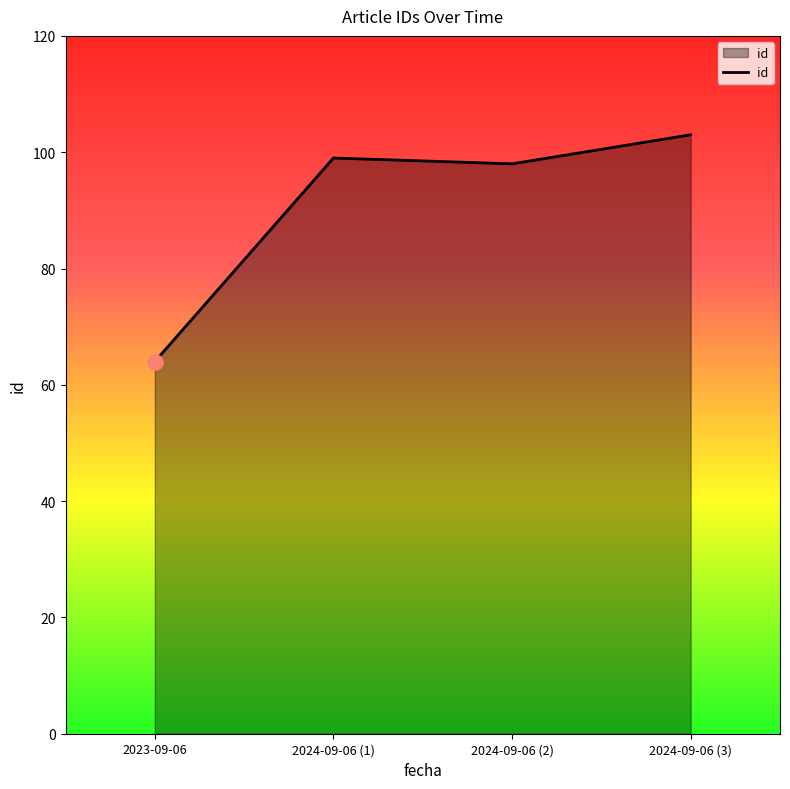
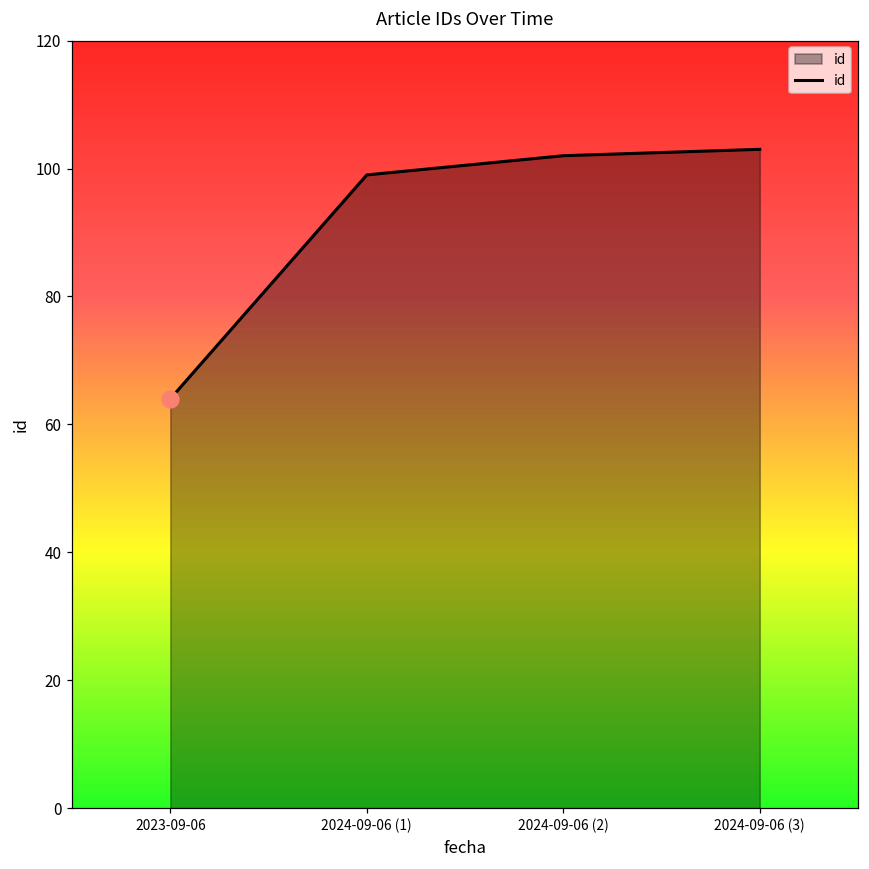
id, 2024-09-06 (2): 98 -> 102
